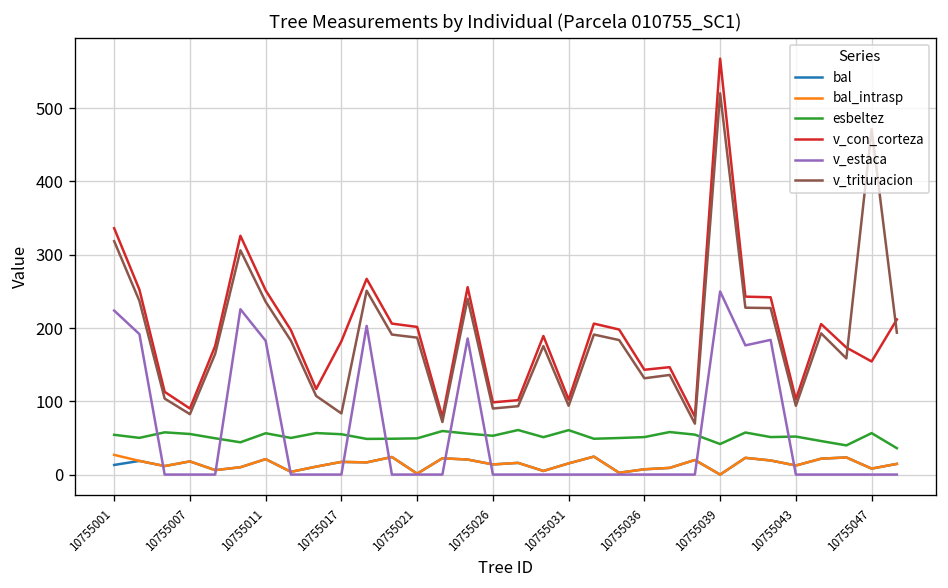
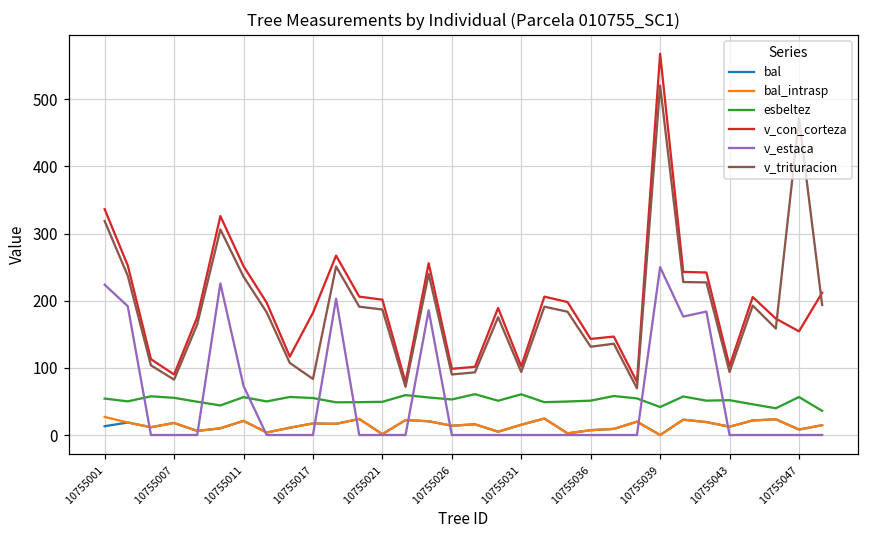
v_estaca, 10755011: 180 -> 70
